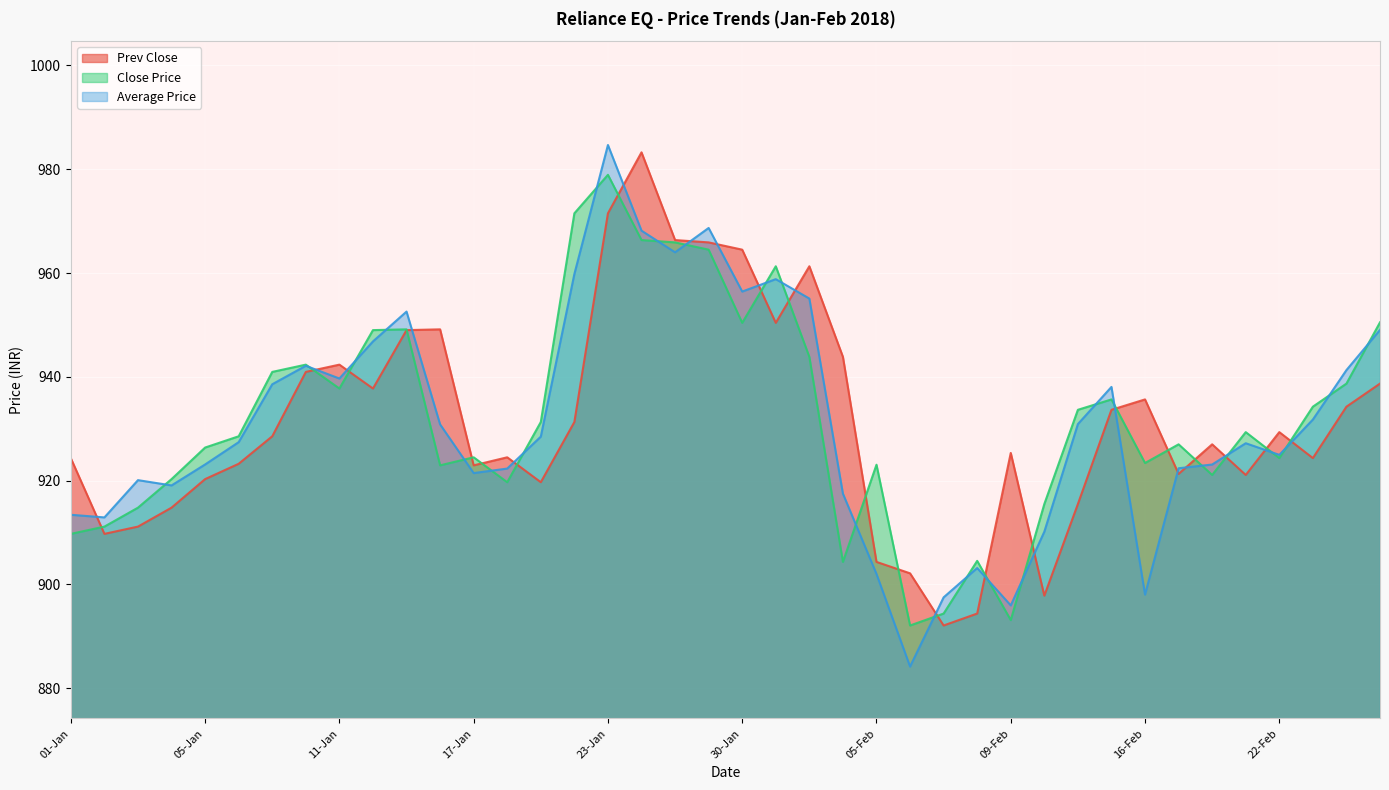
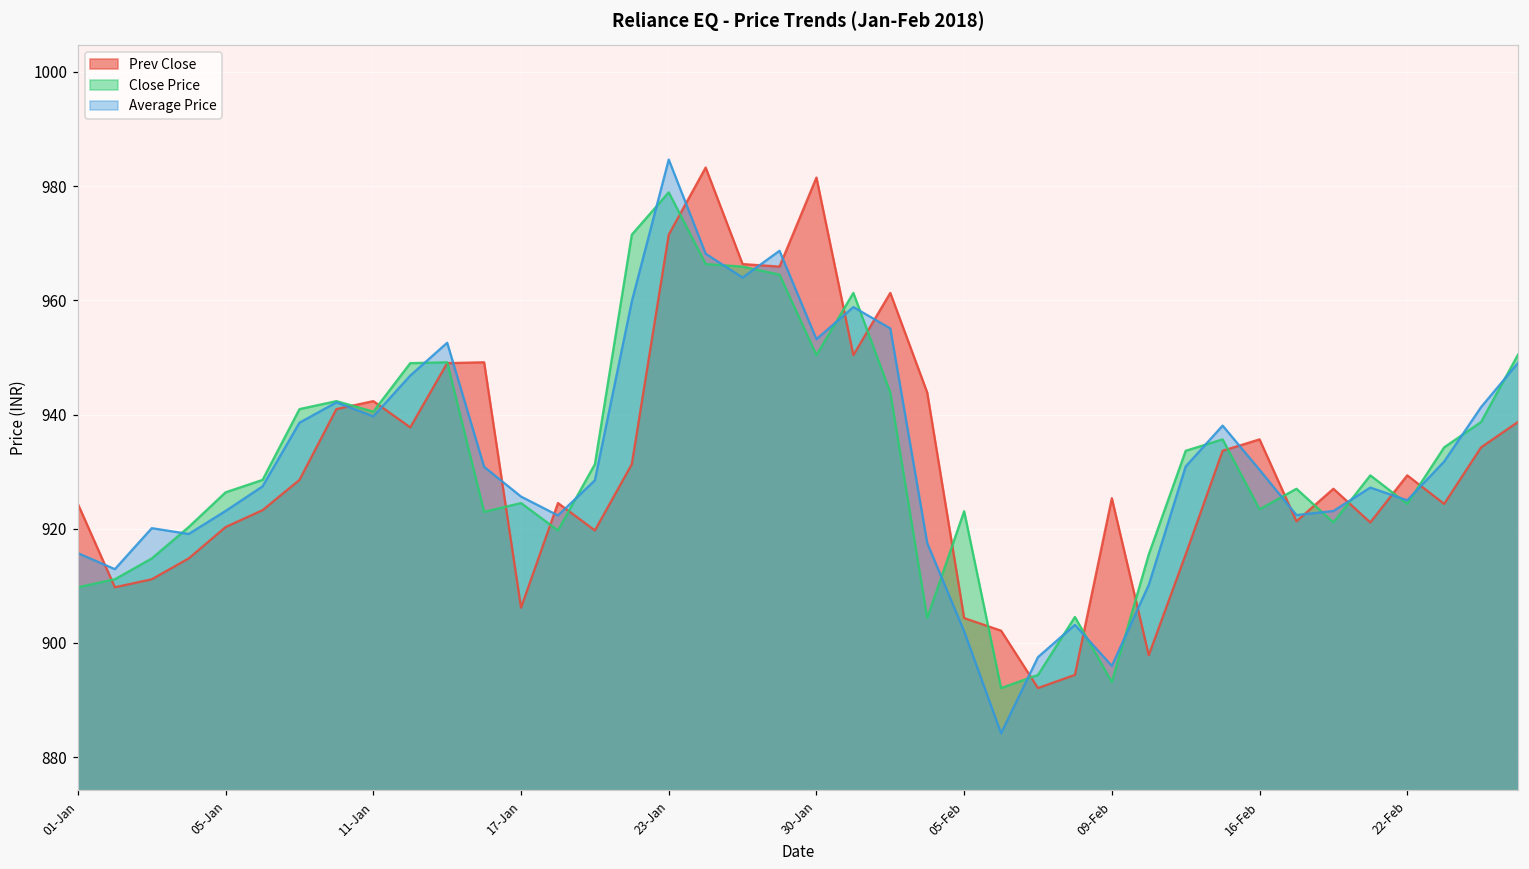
Average Price, 01-Jan: 913 -> 916
Close Price, 11-Jan: 938 -> 941
Prev Close, 17-Jan: 923 -> 906
Average Price, 17-Jan: 921 -> 926
Prev Close, 30-Jan: 965 -> 982
Average Price, 30-Jan: 956 -> 953
Average Price, 16-Feb: 898 -> 930
